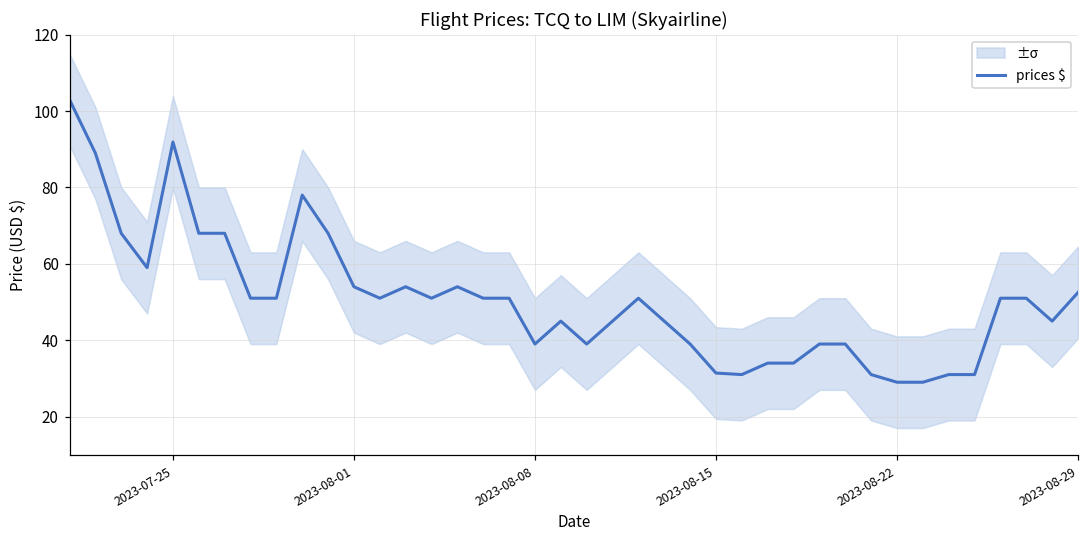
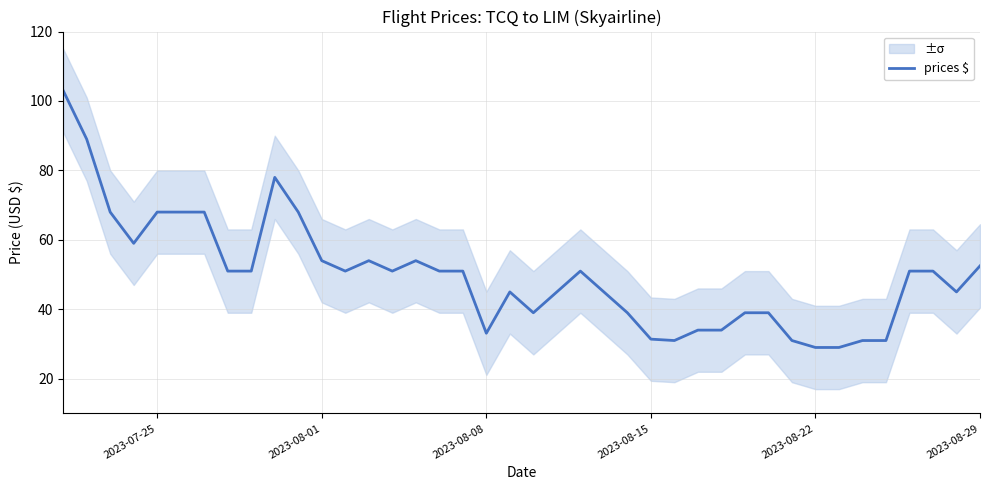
prices $, 2023-07-25: 92 -> 68
prices $, 2023-08-08: 39 -> 33
